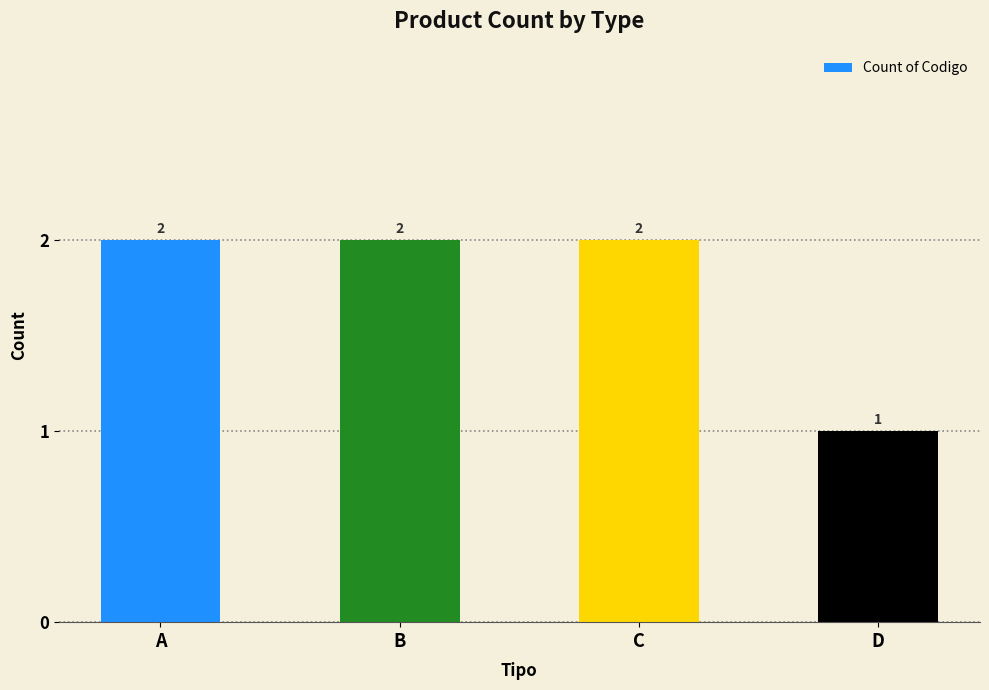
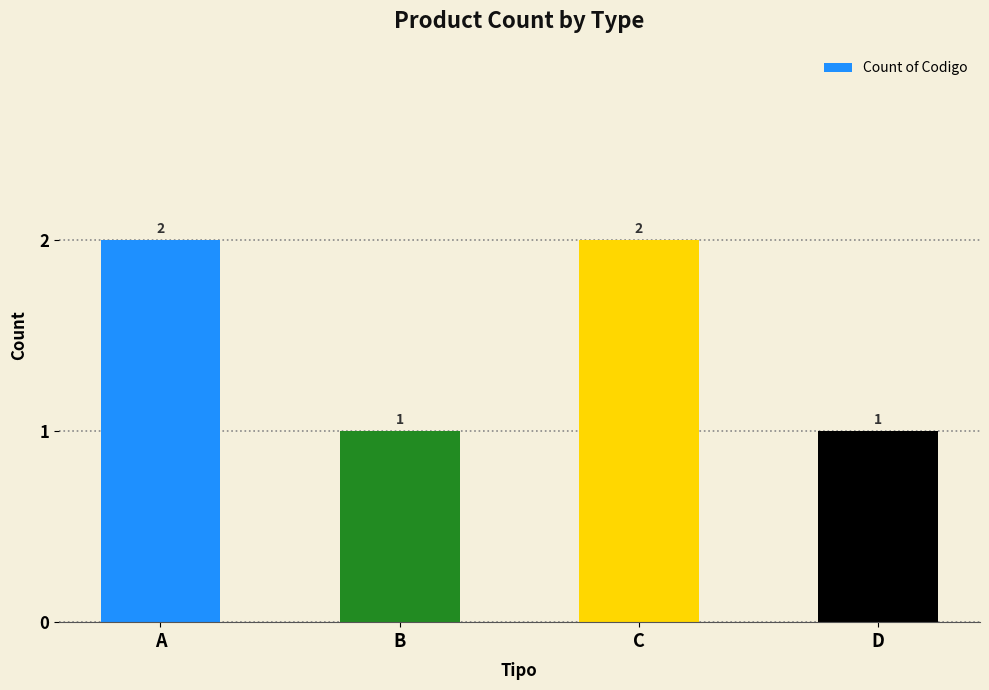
B: 2 -> 1
